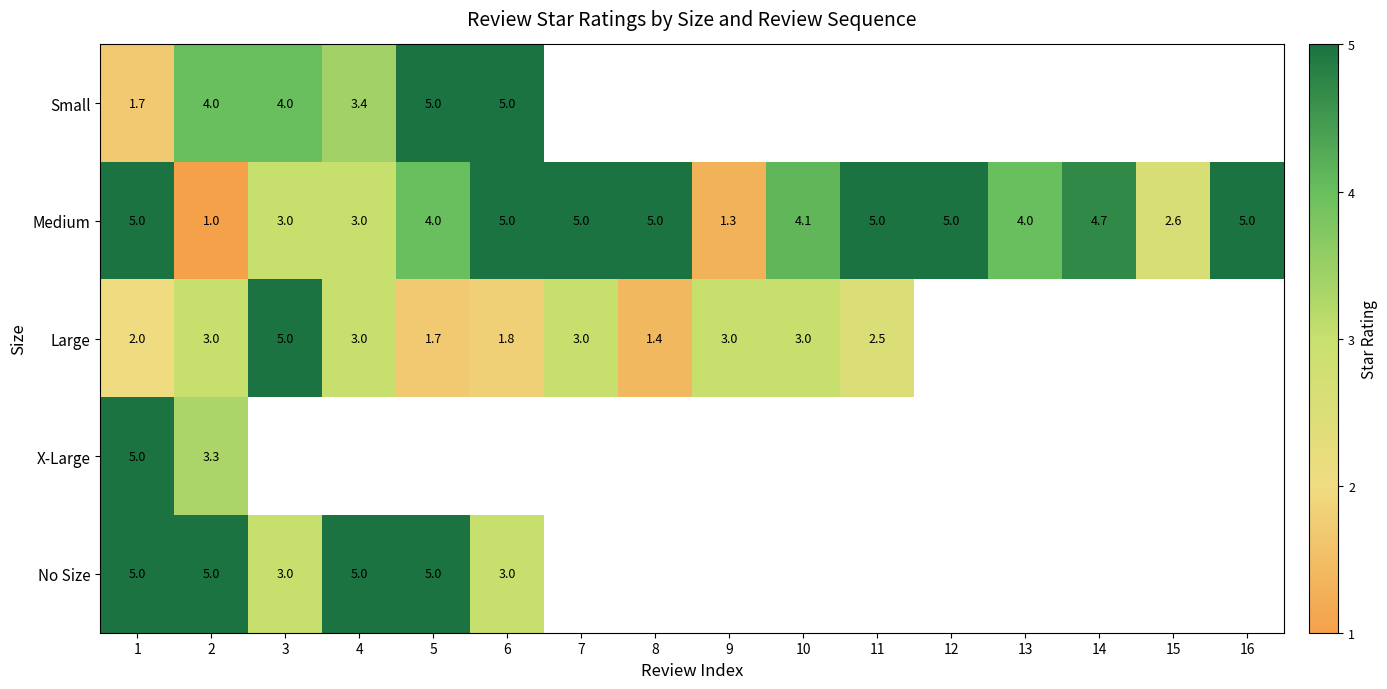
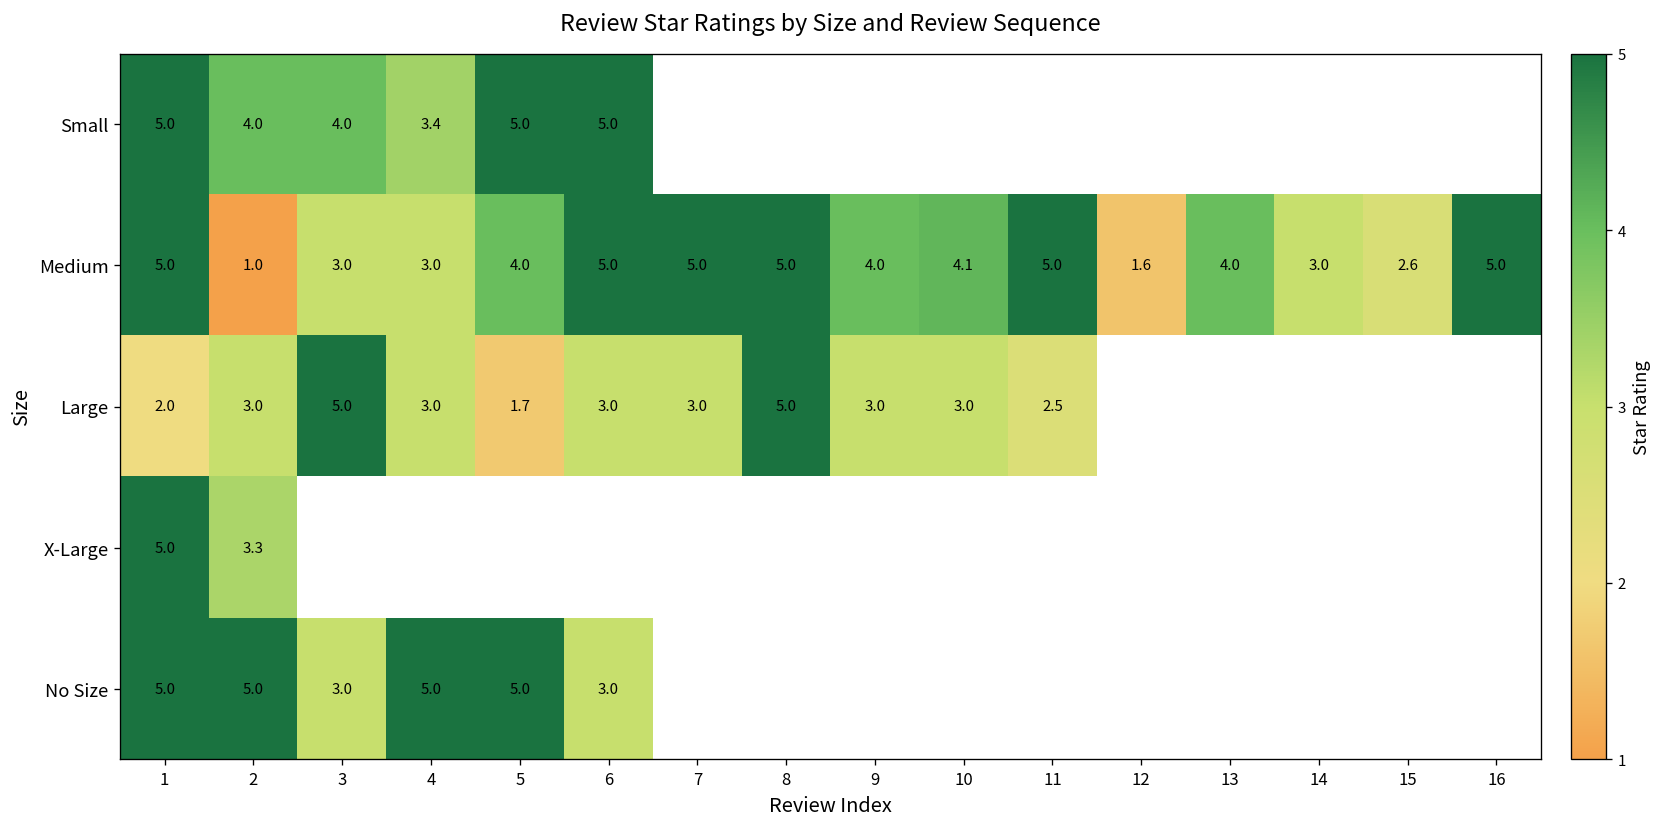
Small, 1: 1.7 -> 5.0
Medium, 9: 1.3 -> 4.0
Medium, 12: 5.0 -> 1.6
Medium, 14: 4.7 -> 3.0
Large, 6: 1.8 -> 3.0
Large, 8: 1.4 -> 5.0
